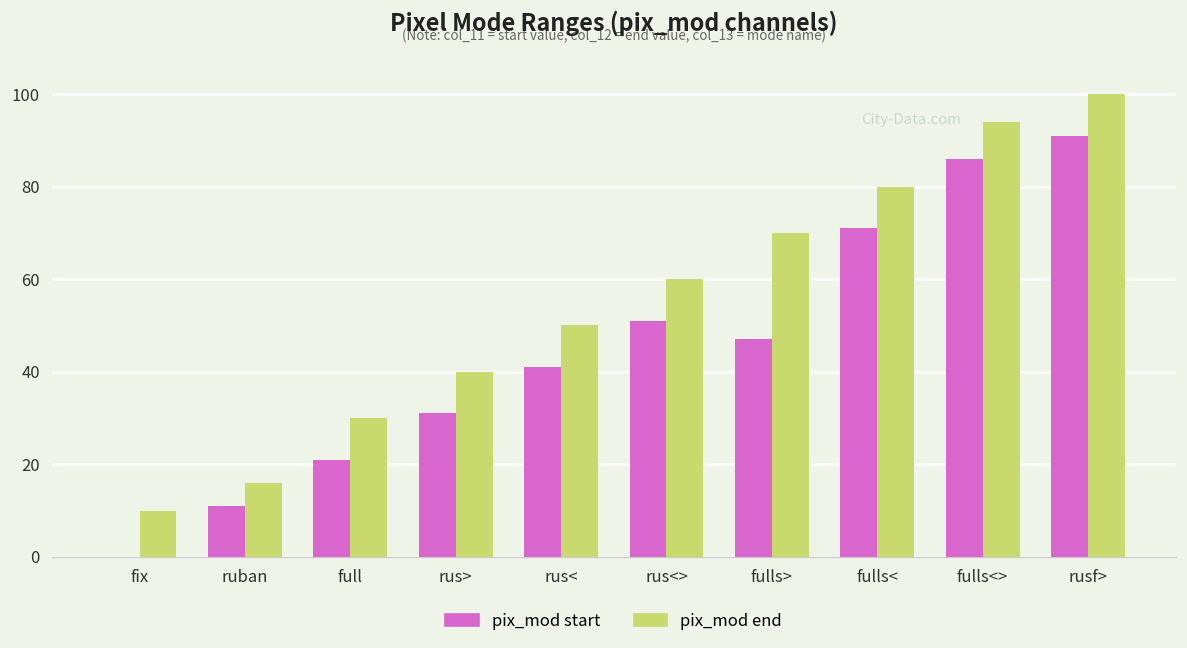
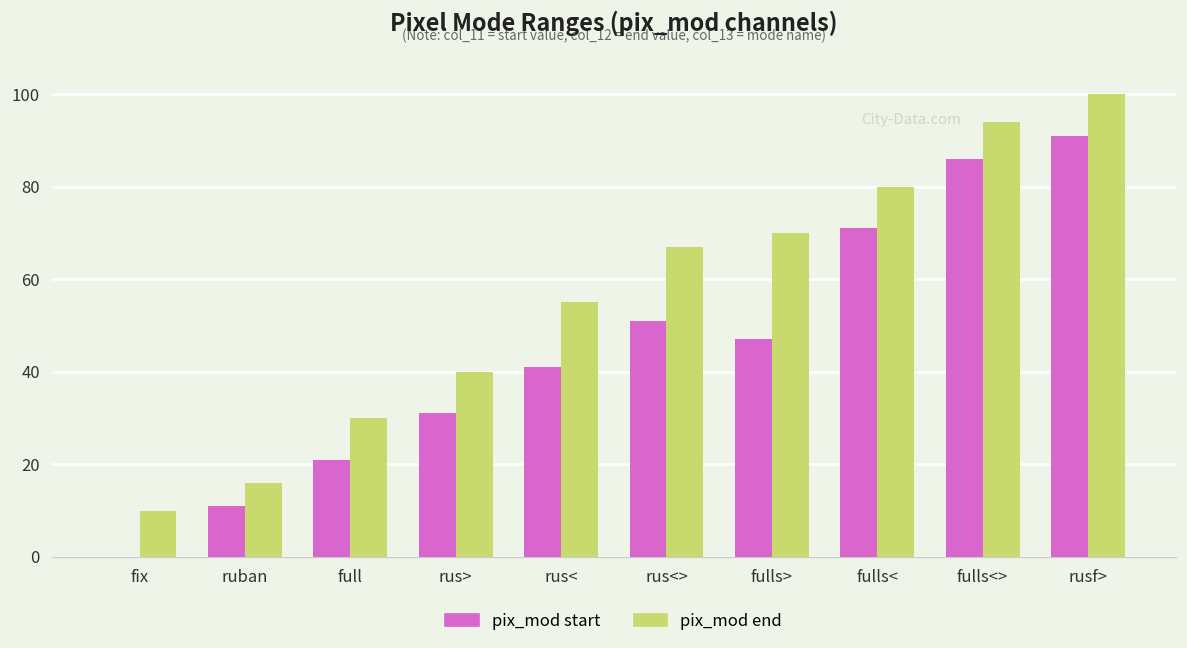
pix_mod end, rus<: 50 -> 55
pix_mod end, rus<>: 60 -> 67
